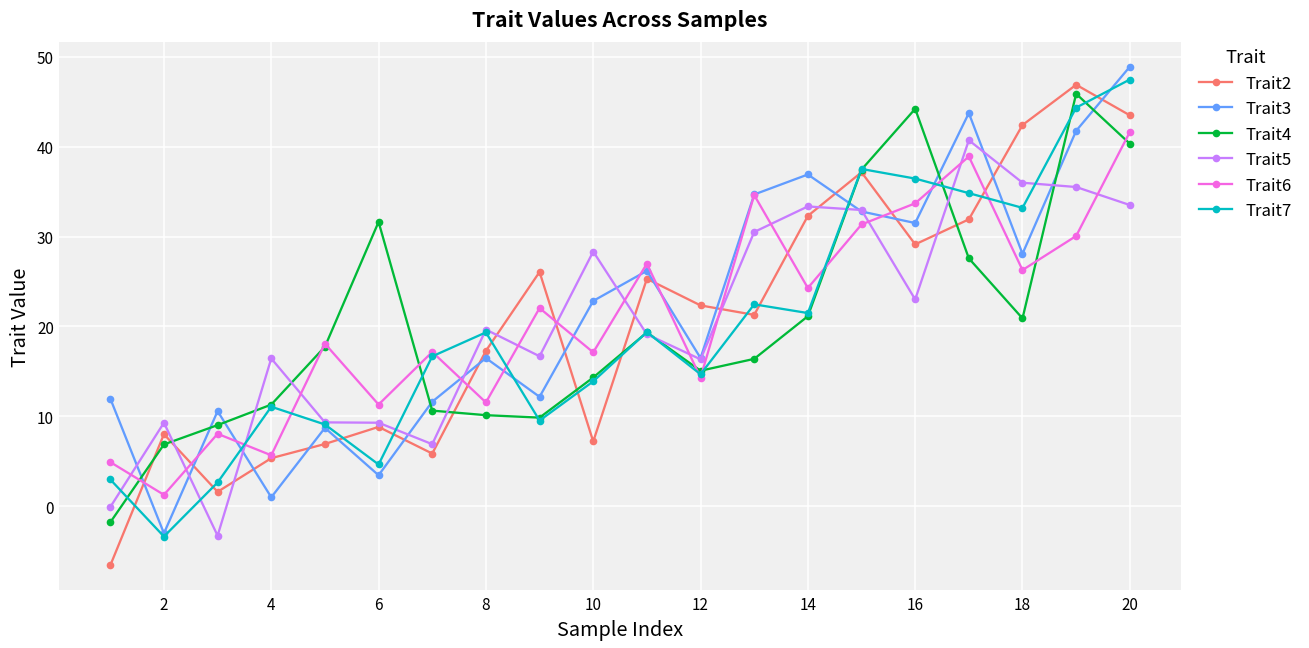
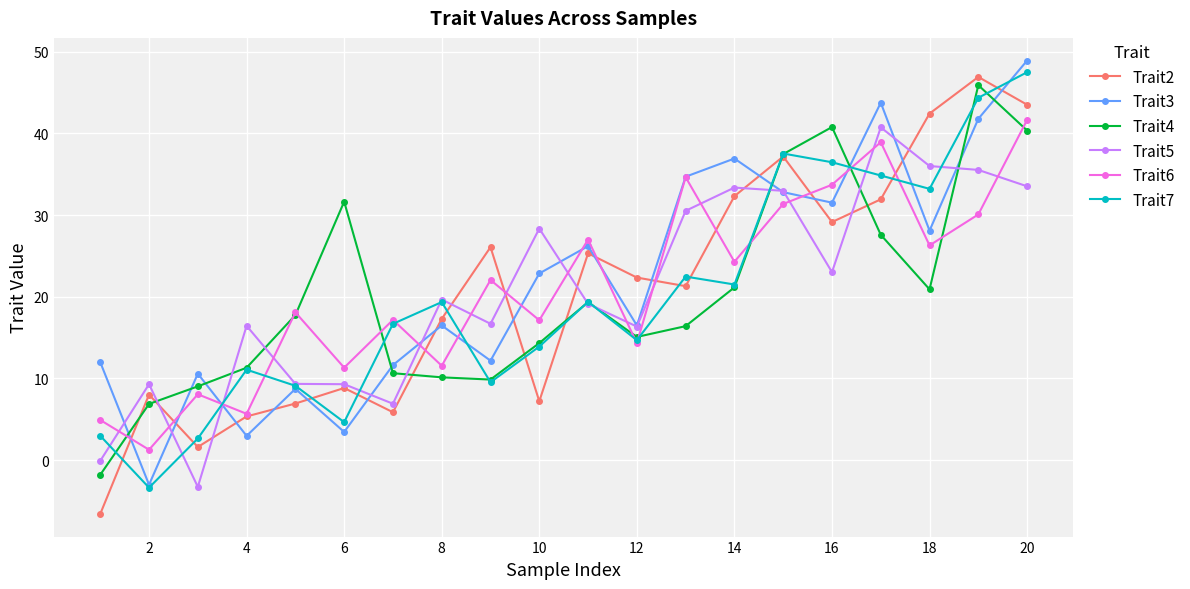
Trait3, 4: 1 -> 3
Trait4, 16: 44 -> 41
